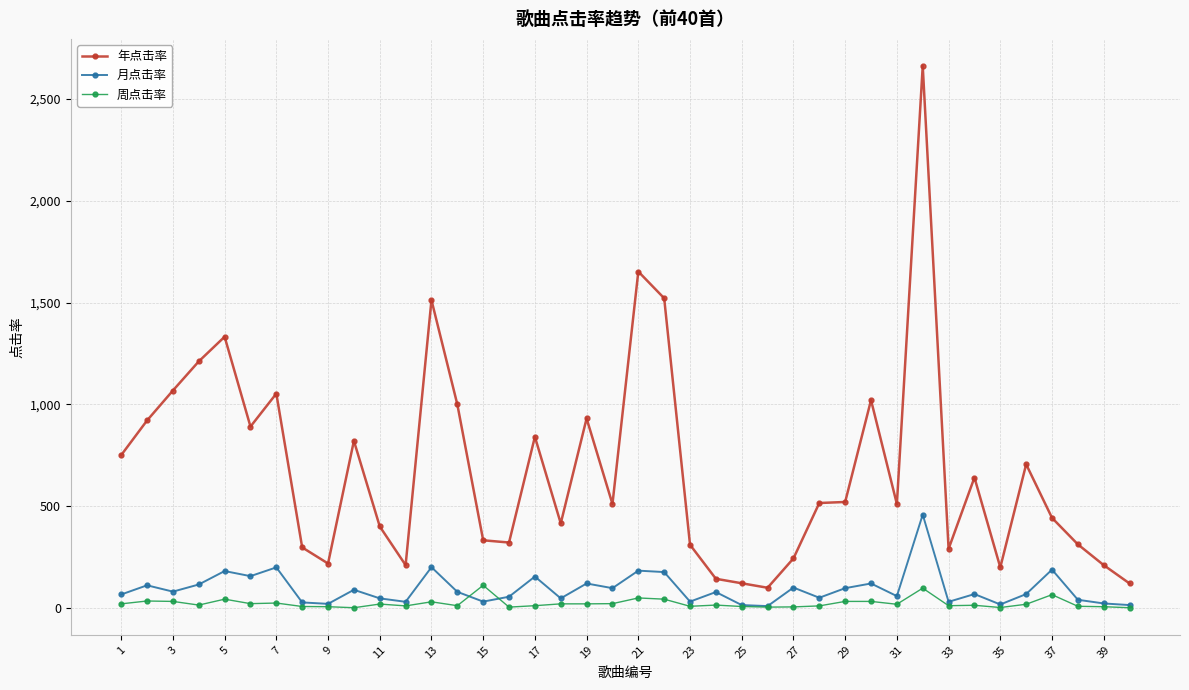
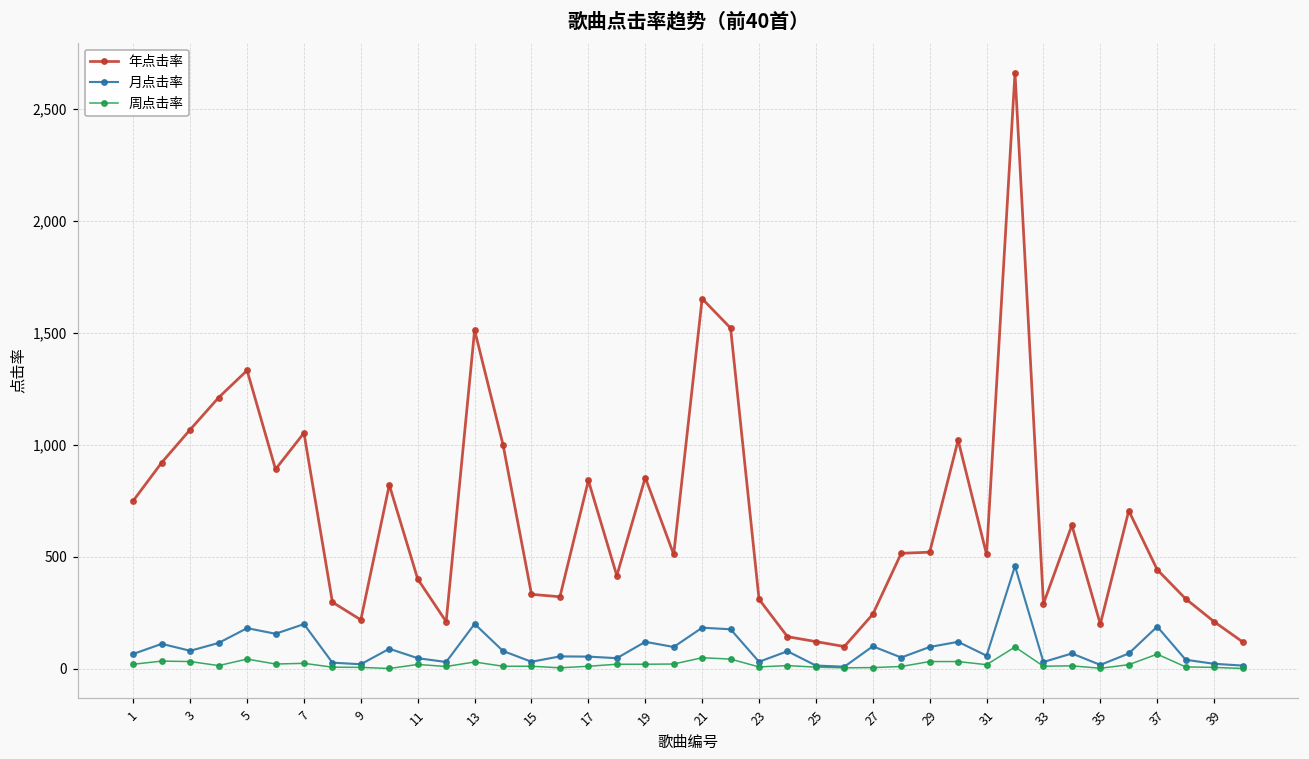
周点击率, 15: 110 -> 10
月点击率, 17: 160 -> 60
年点击率, 19: 930 -> 850
